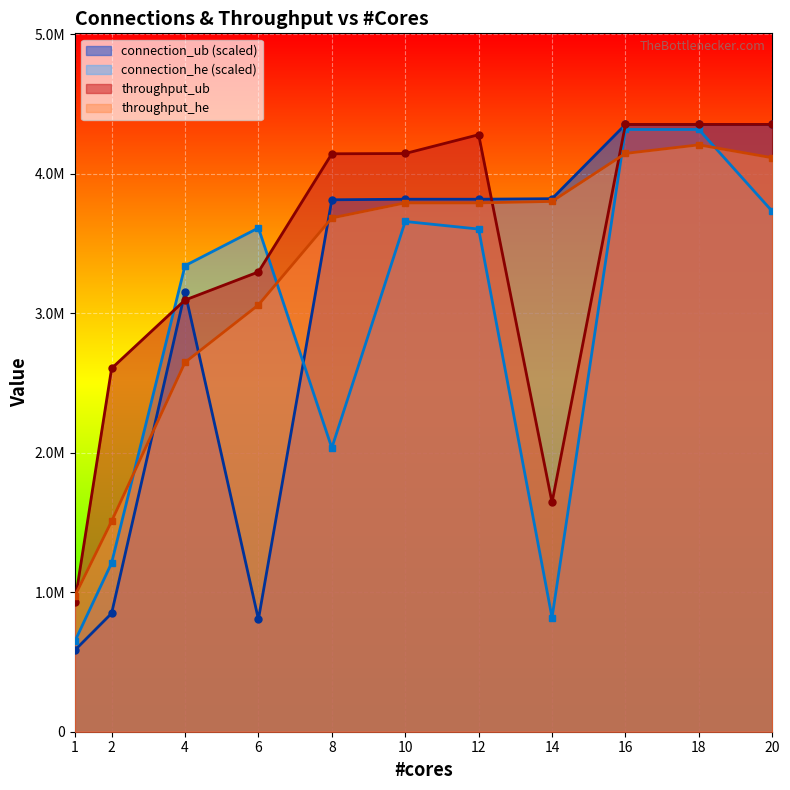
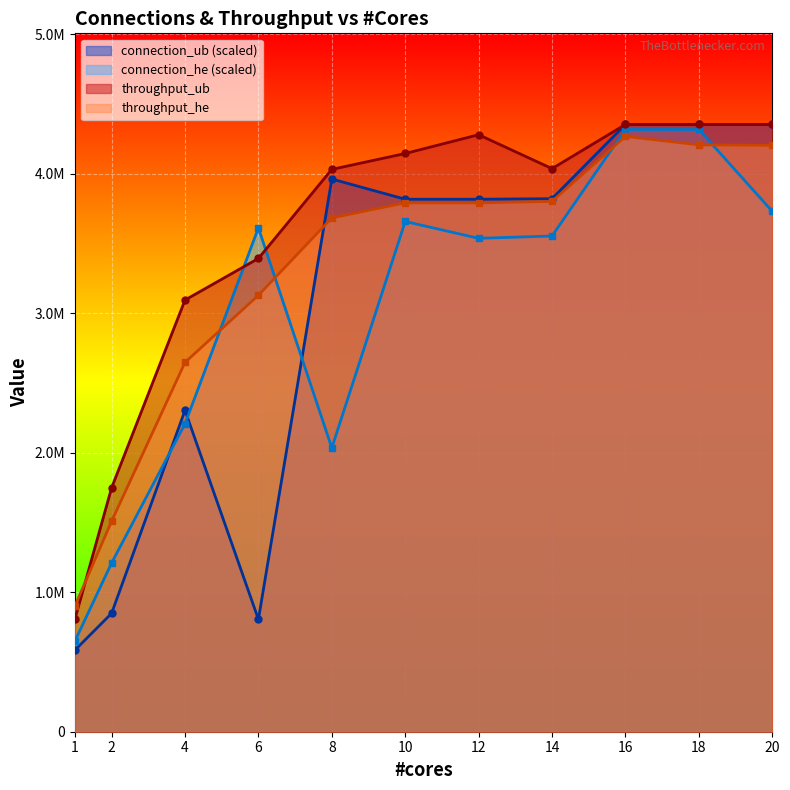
throughput_ub, 1: 930000 -> 810000
throughput_he, 1: 970000 -> 900000
throughput_ub, 2: 2610000 -> 1750000
connection_ub (scaled), 4: 3150000 -> 2300000
connection_he (scaled), 4: 3340000 -> 2210000
throughput_ub, 6: 3300000 -> 3390000
throughput_he, 6: 3060000 -> 3130000
connection_ub (scaled), 8: 3810000 -> 3960000
throughput_ub, 8: 4140000 -> 4030000
connection_he (scaled), 12: 3600000 -> 3540000
connection_he (scaled), 14: 820000 -> 3550000
throughput_ub, 14: 1640000 -> 4040000
throughput_he, 16: 4150000 -> 4270000
throughput_he, 20: 4120000 -> 4200000
